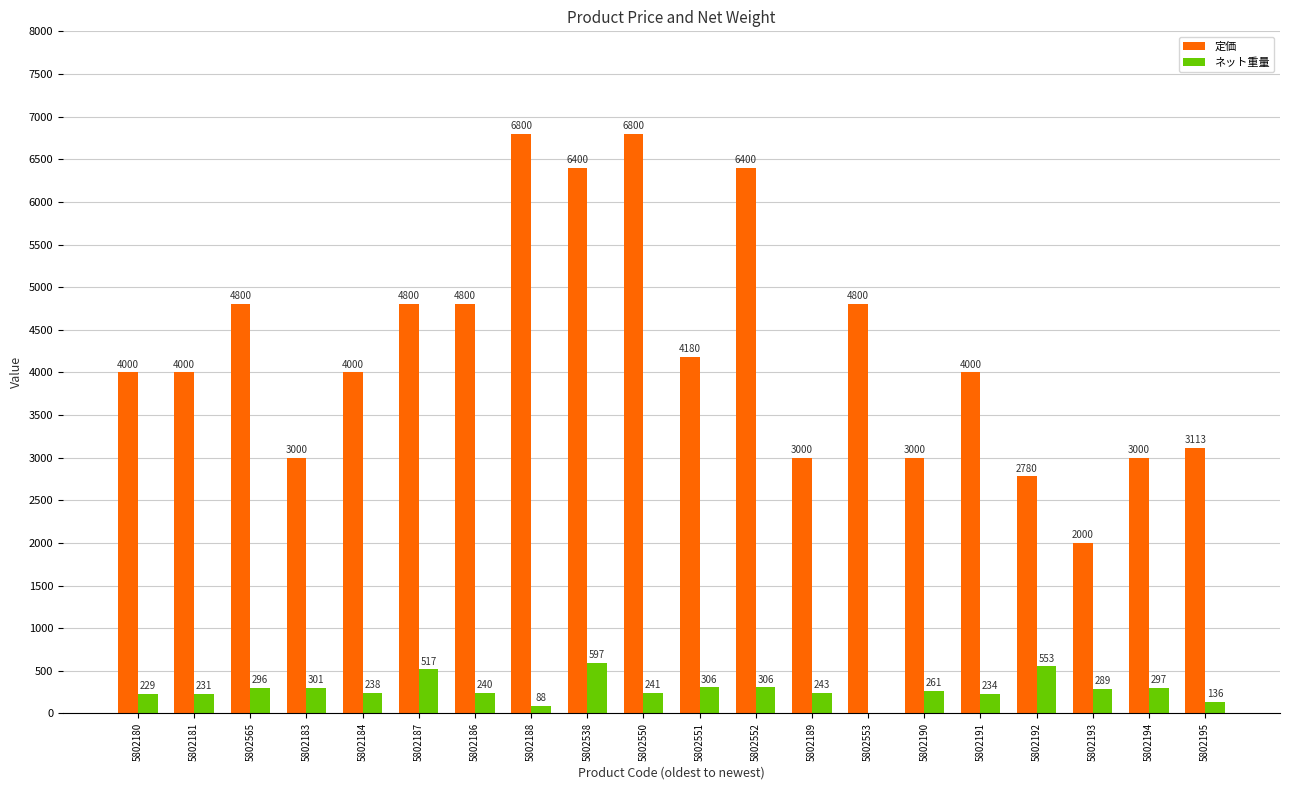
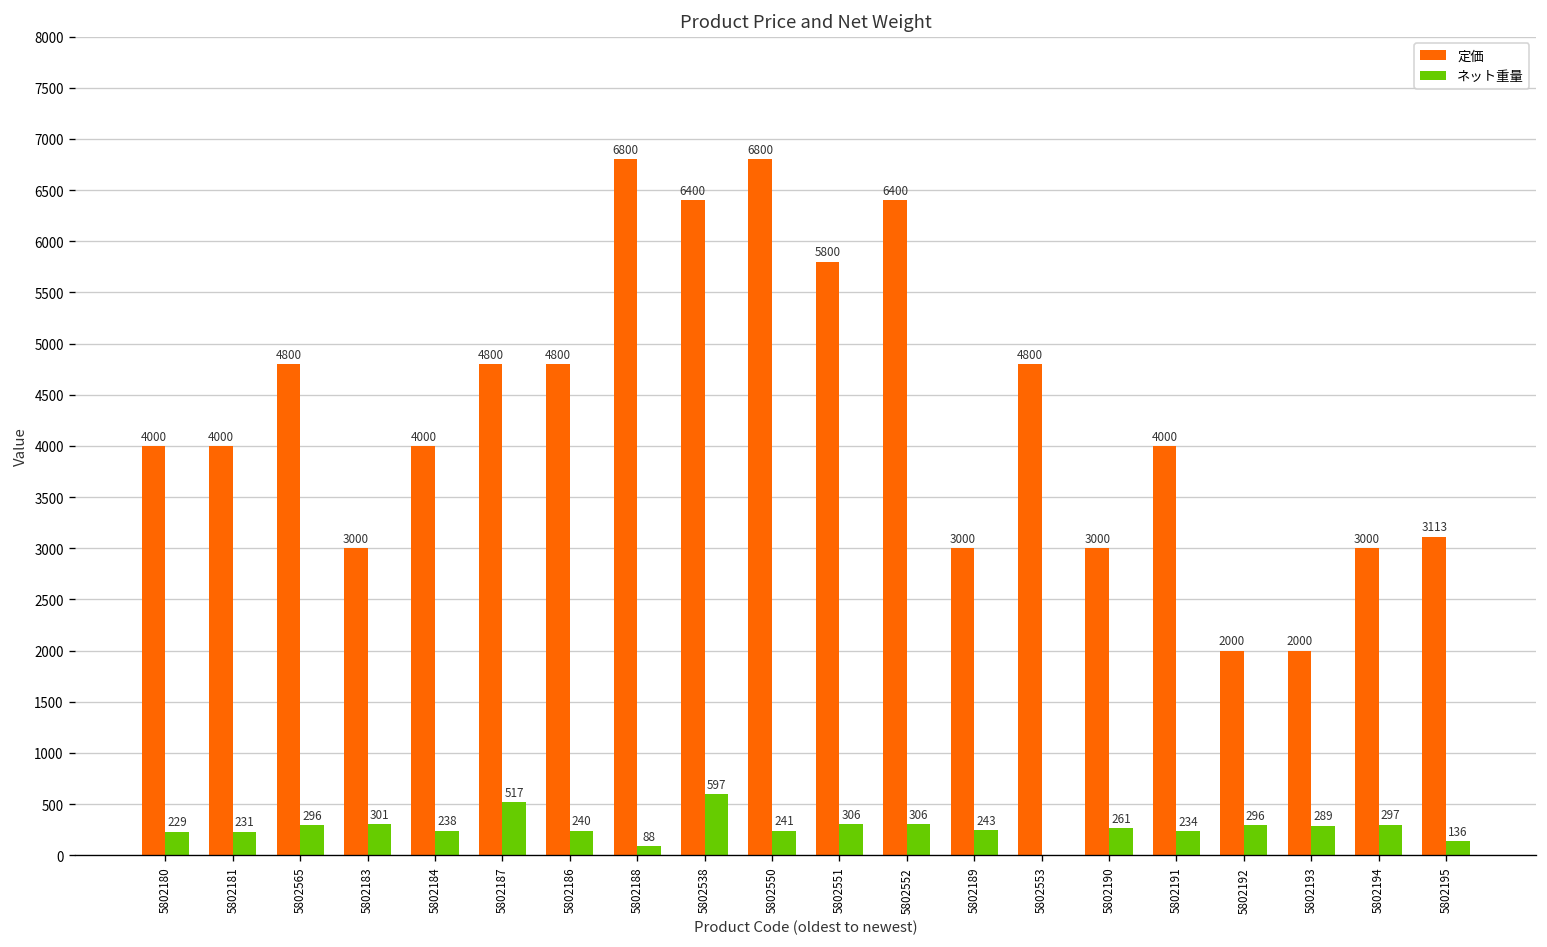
定価, 5802551: 4180 -> 5800
定価, 5802192: 2780 -> 2000
ネット重量, 5802192: 553 -> 296
